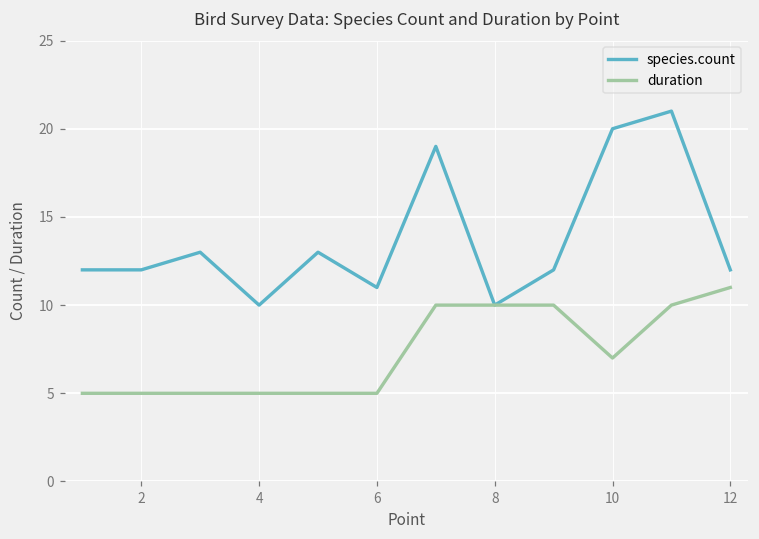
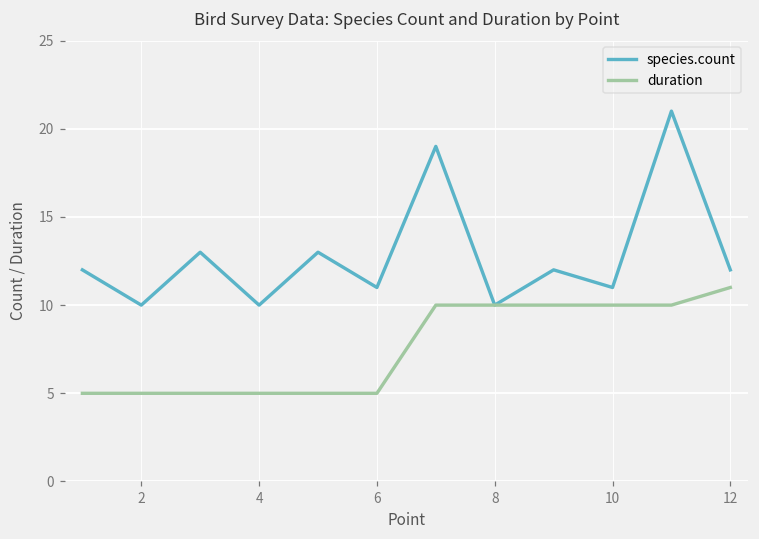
species.count, 2: 12 -> 10
species.count, 10: 20 -> 11
duration, 10: 7 -> 10
